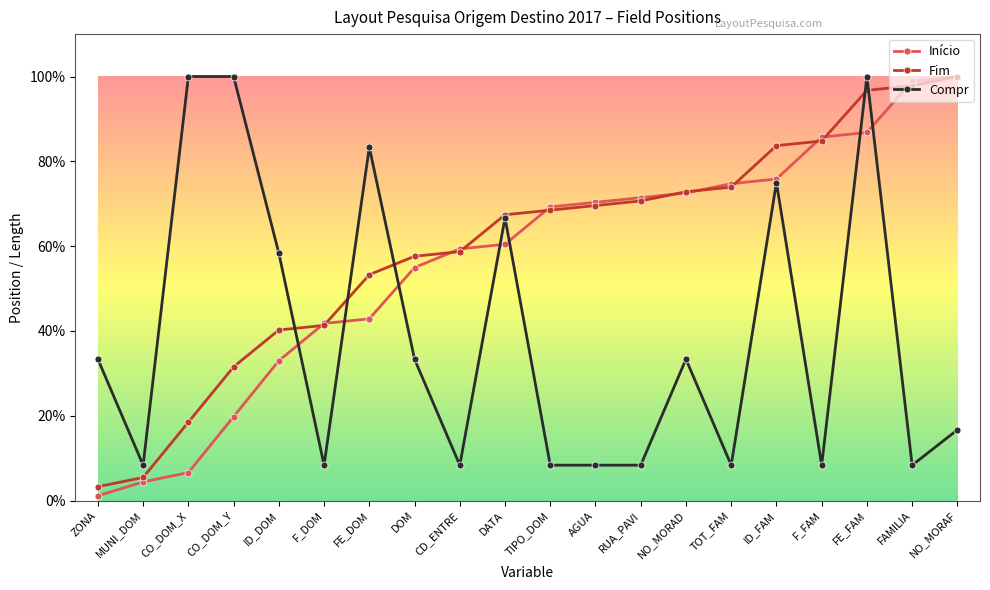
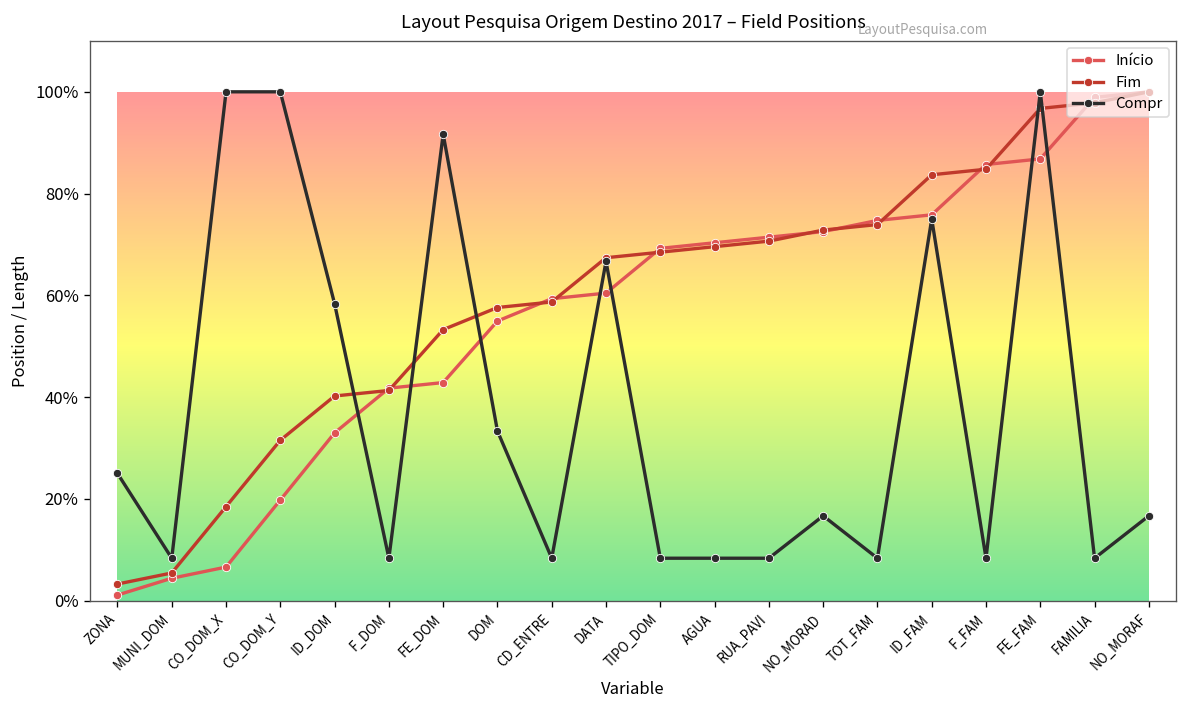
Compr, ZONA: 33% -> 25%
Compr, FE_DOM: 83% -> 92%
Compr, NO_MORAD: 33% -> 17%
